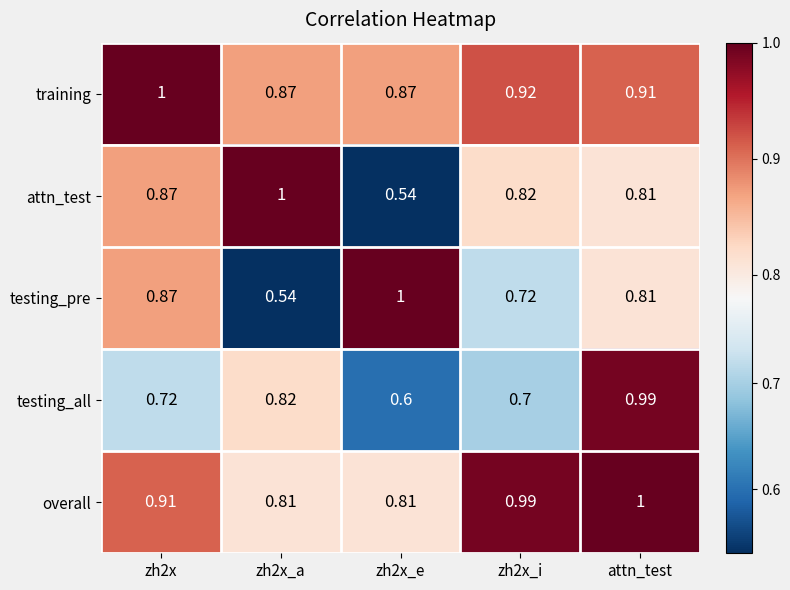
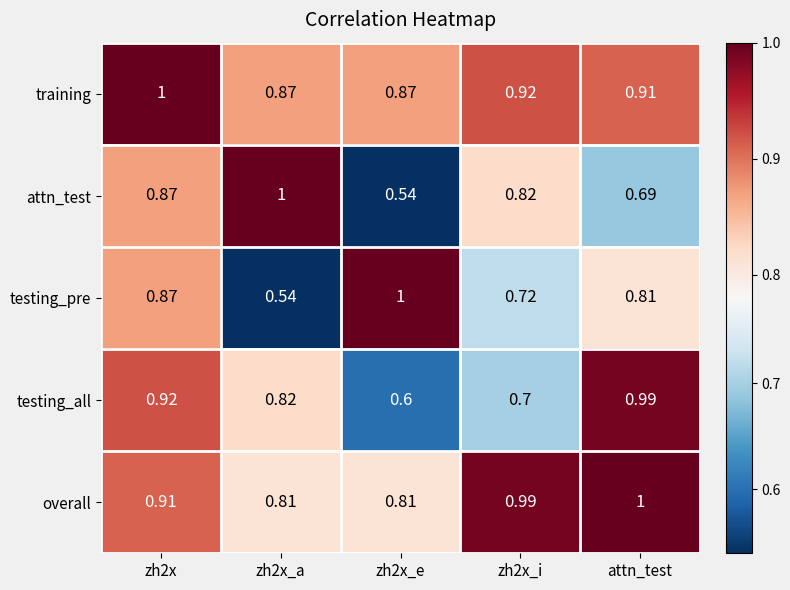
attn_test, attn_test: 0.81 -> 0.69
testing_all, zh2x: 0.72 -> 0.92
